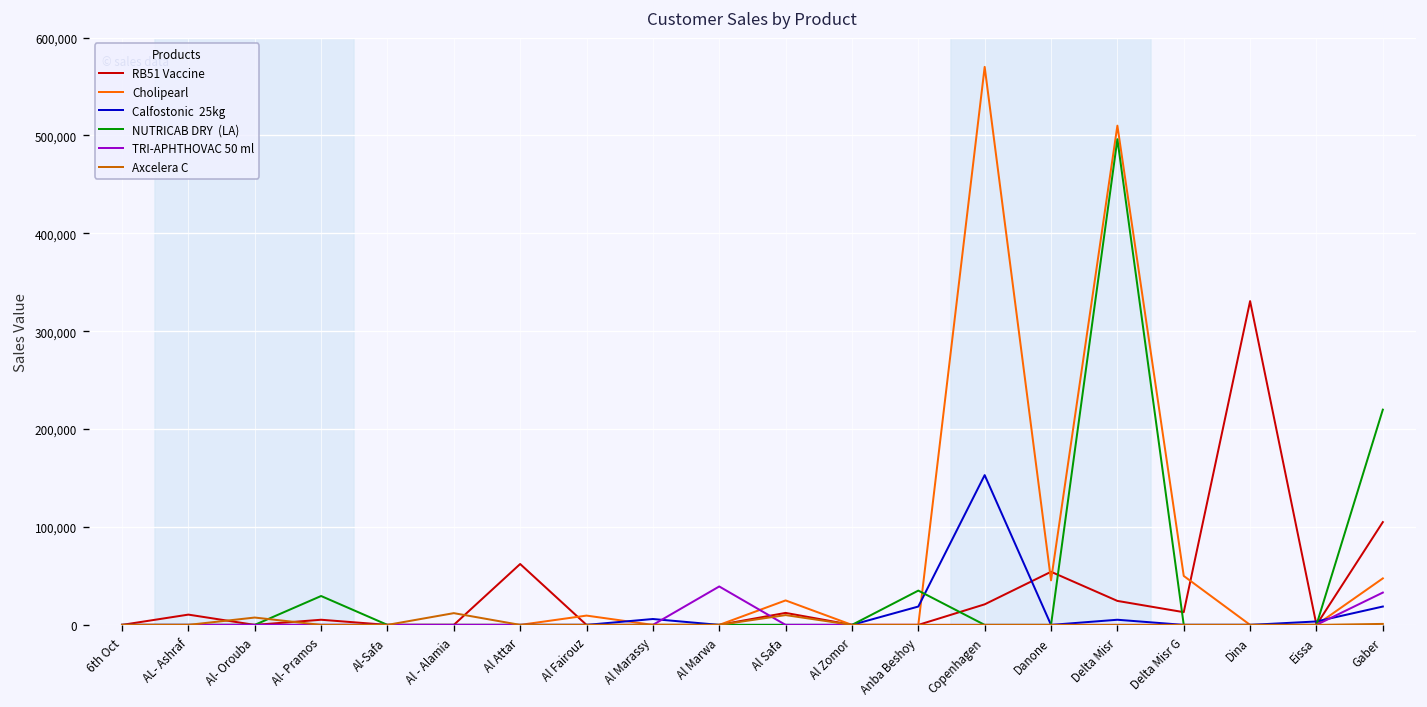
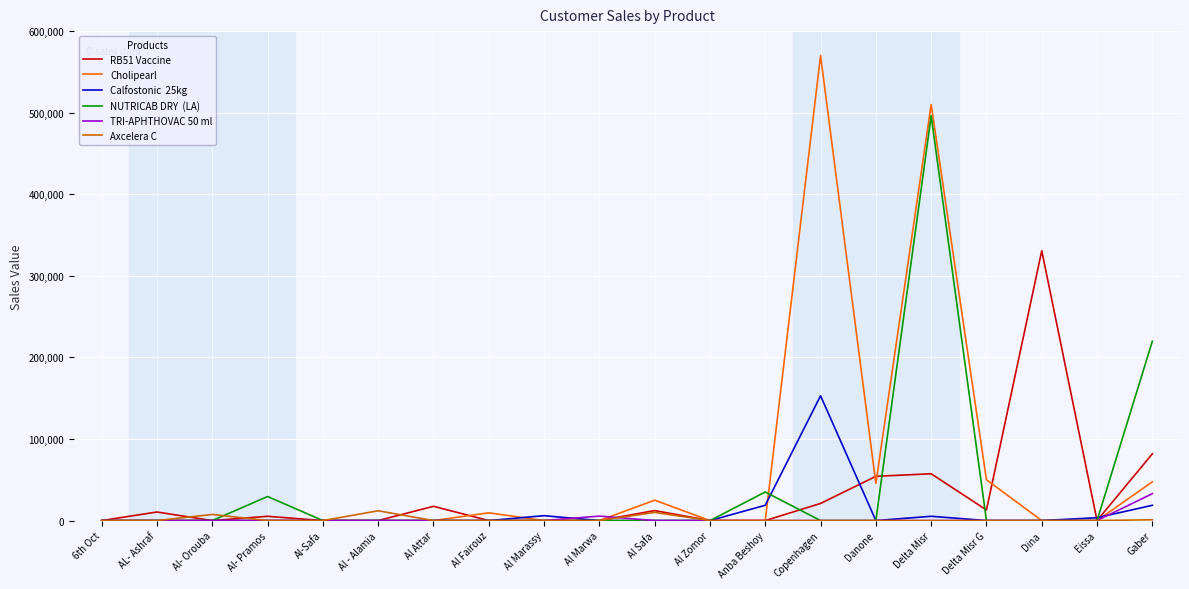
RB51 Vaccine, Al Attar: 60,000 -> 20,000
TRI-APHTHOVAC 50 ml, Al Marwa: 40,000 -> 10,000
RB51 Vaccine, Delta Misr: 20,000 -> 60,000
RB51 Vaccine, Gaber: 110,000 -> 80,000
